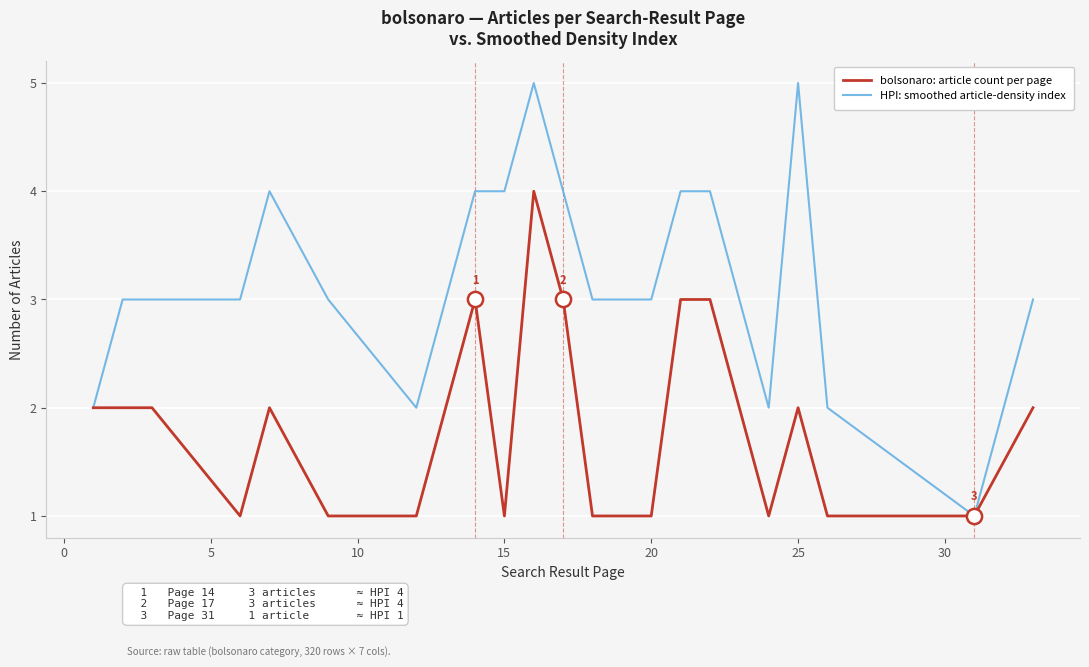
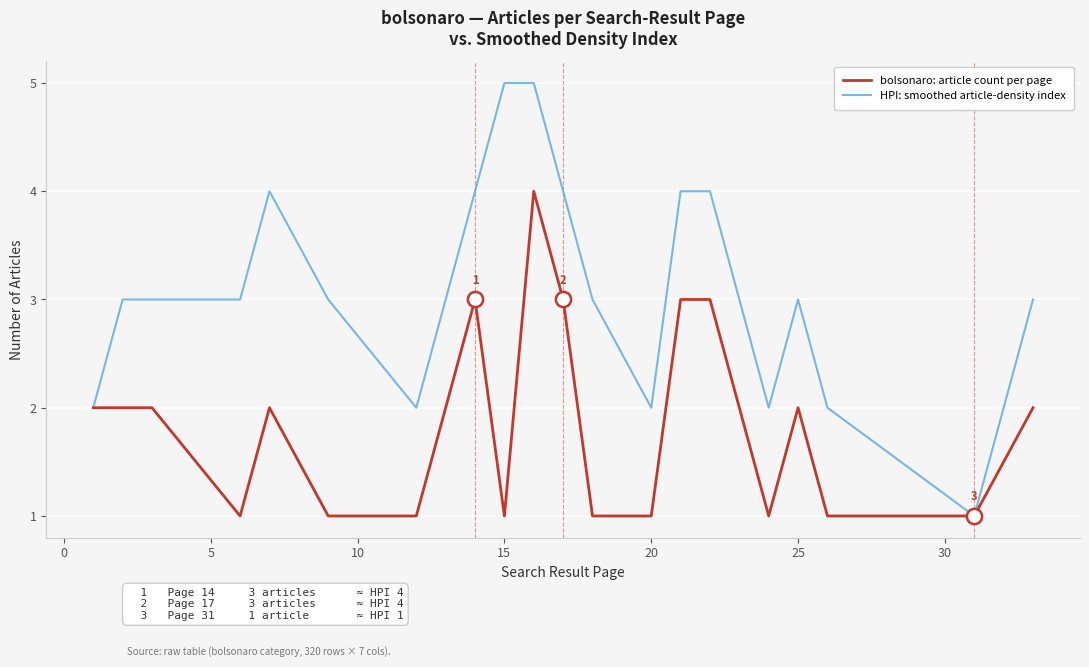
HPI: smoothed article-density index, 15: 4 -> 5
HPI: smoothed article-density index, 20: 3 -> 2
HPI: smoothed article-density index, 25: 5 -> 3
